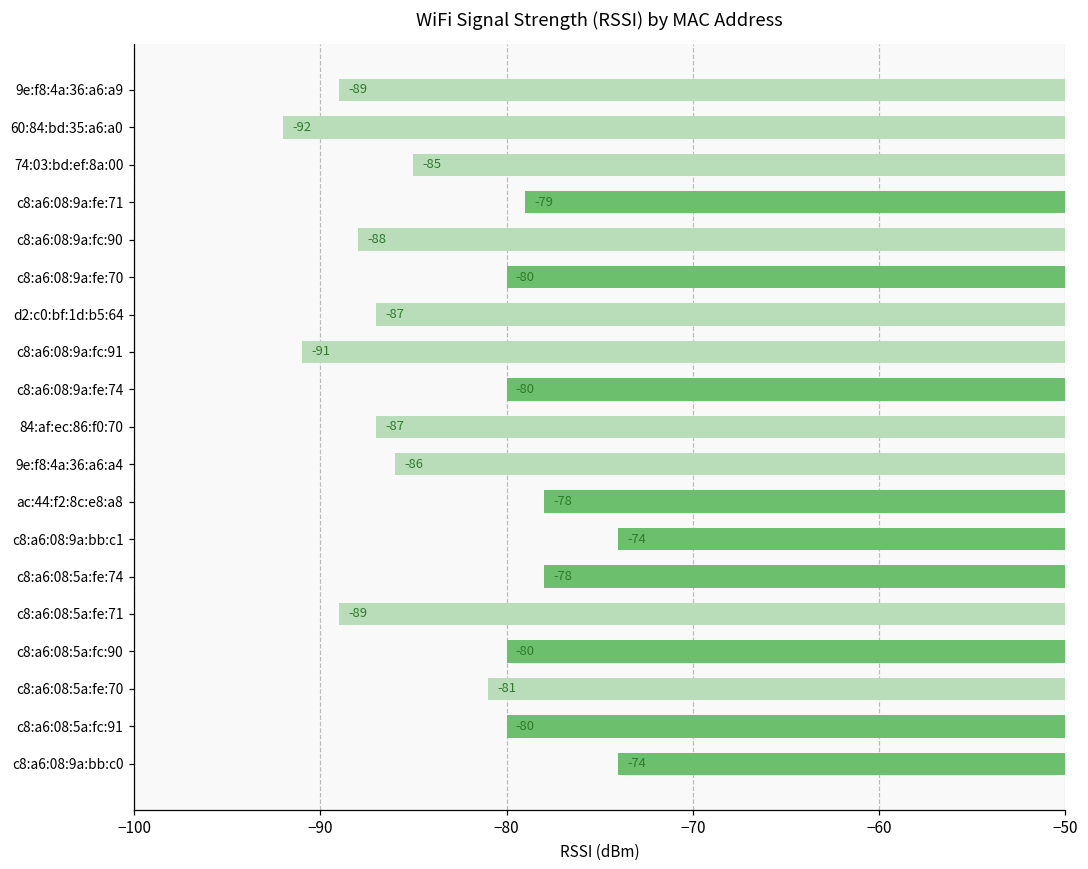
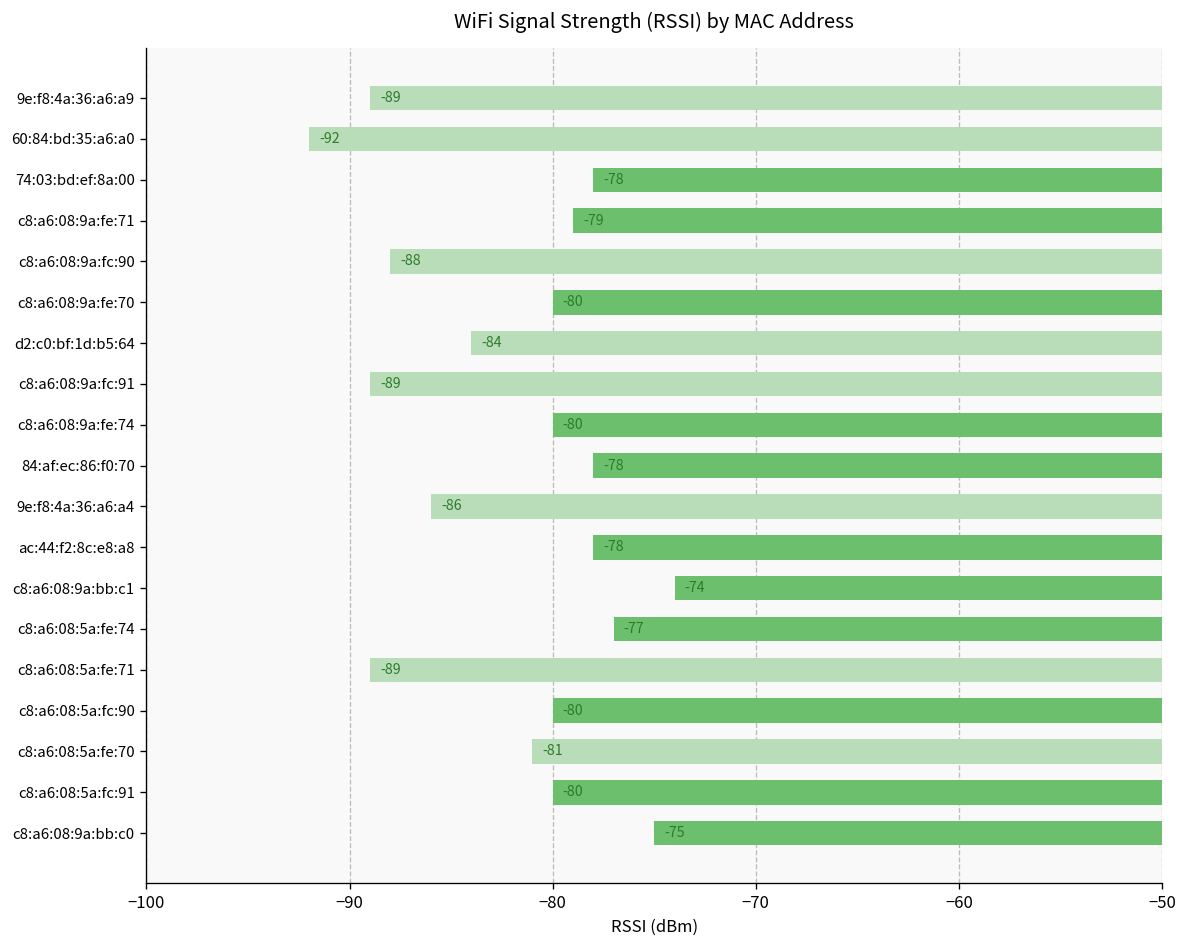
74:03:bd:ef:8a:00: -85 -> -78
d2:c0:bf:1d:b5:64: -87 -> -84
c8:a6:08:9a:fc:91: -91 -> -89
84:af:ec:86:f0:70: -87 -> -78
c8:a6:08:5a:fe:74: -78 -> -77
c8:a6:08:9a:bb:c0: -74 -> -75
